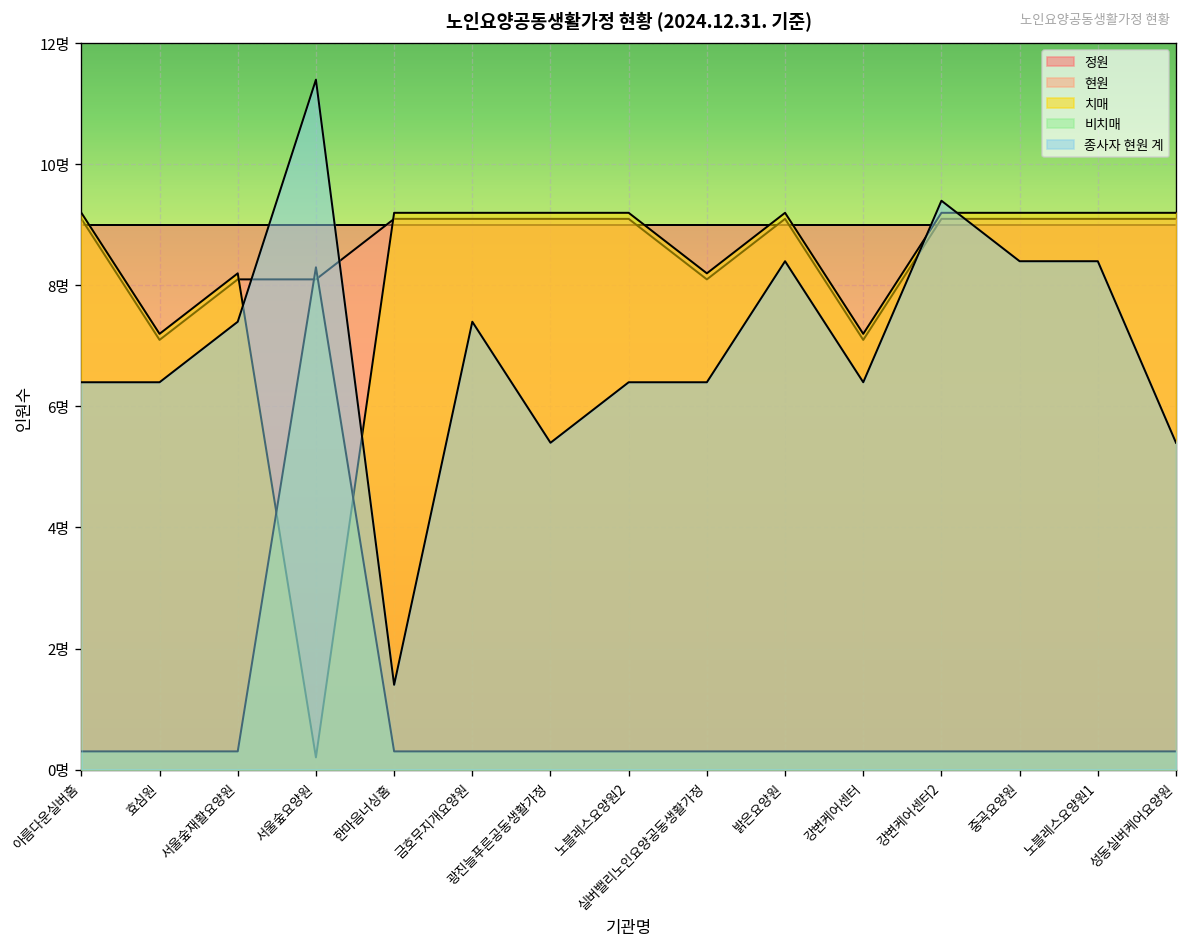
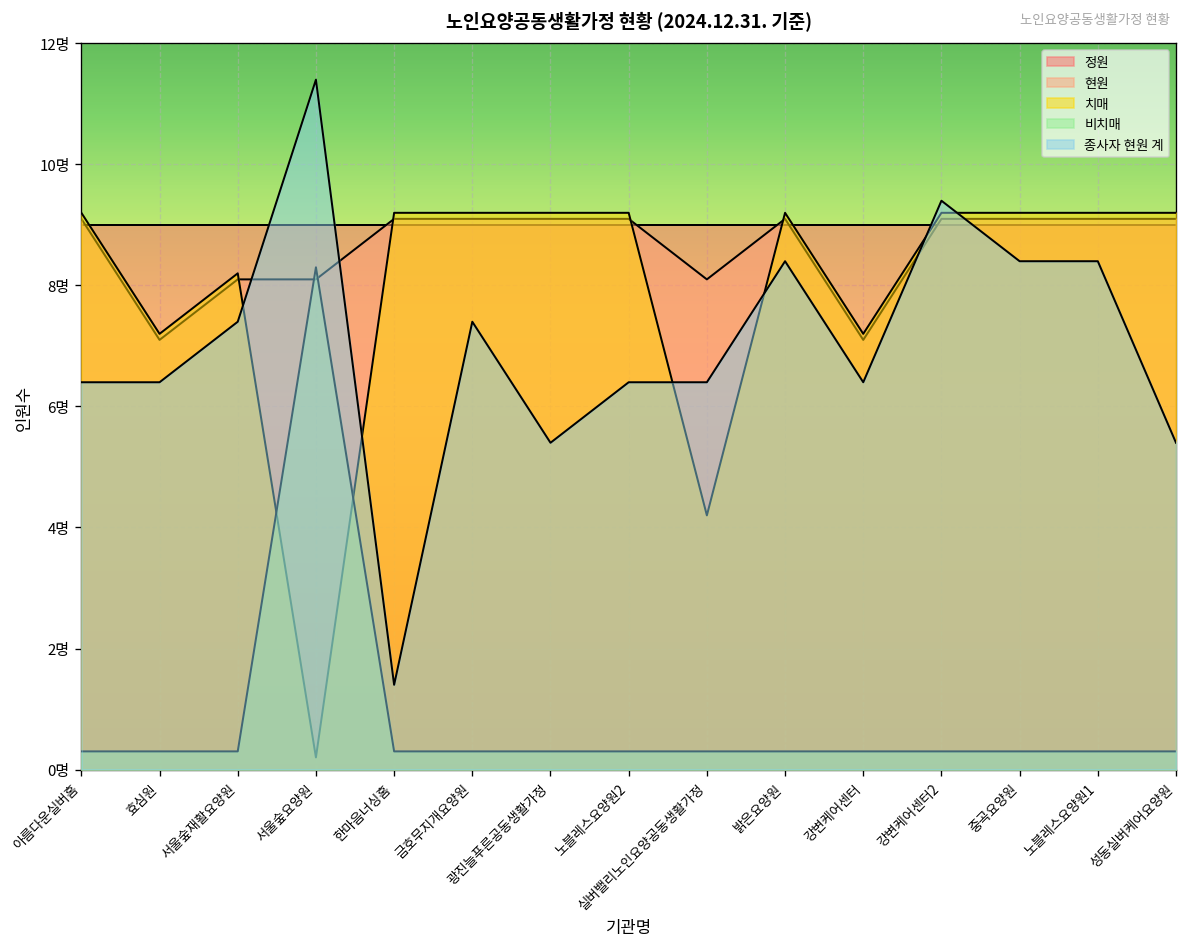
치매, 실버밸리노인요양공동생활가정: 8.2명 -> 4.2명
